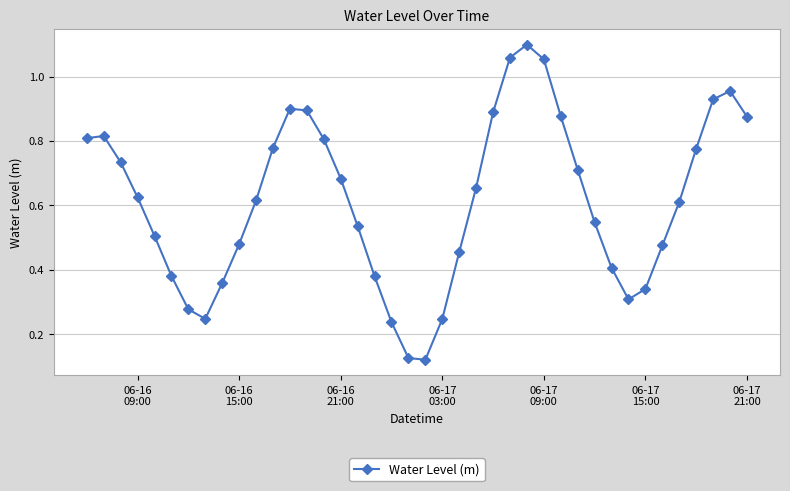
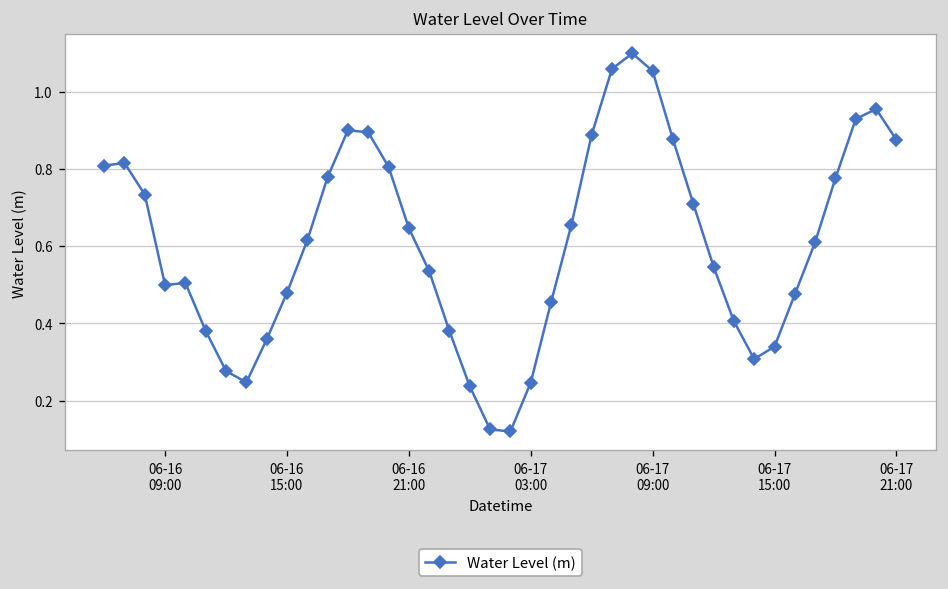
06-16 09:00: 0.62 -> 0.50
06-16 21:00: 0.68 -> 0.65
